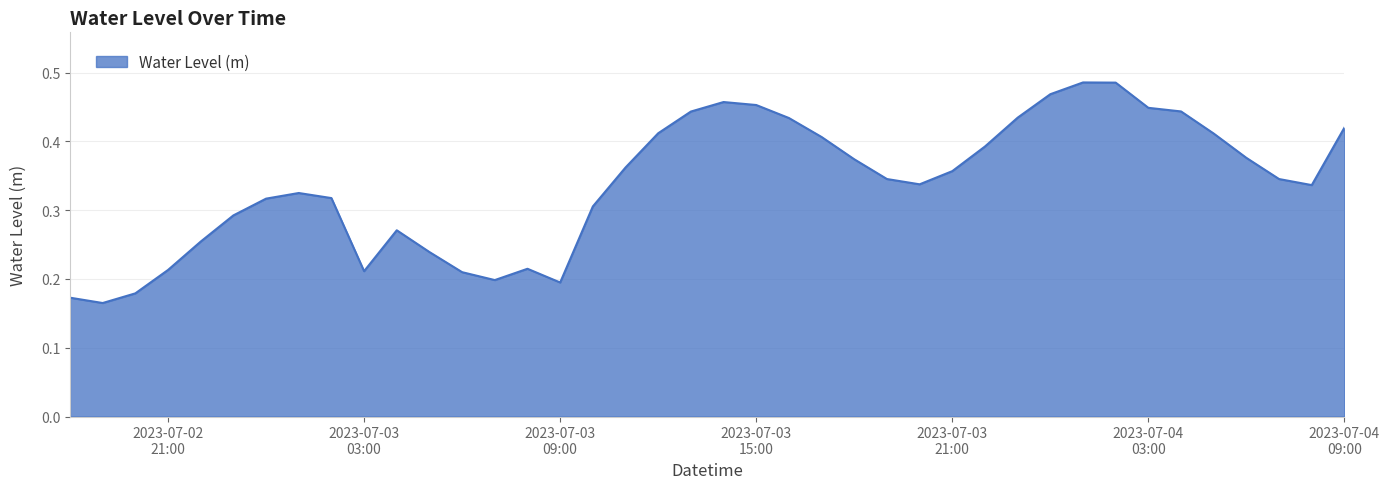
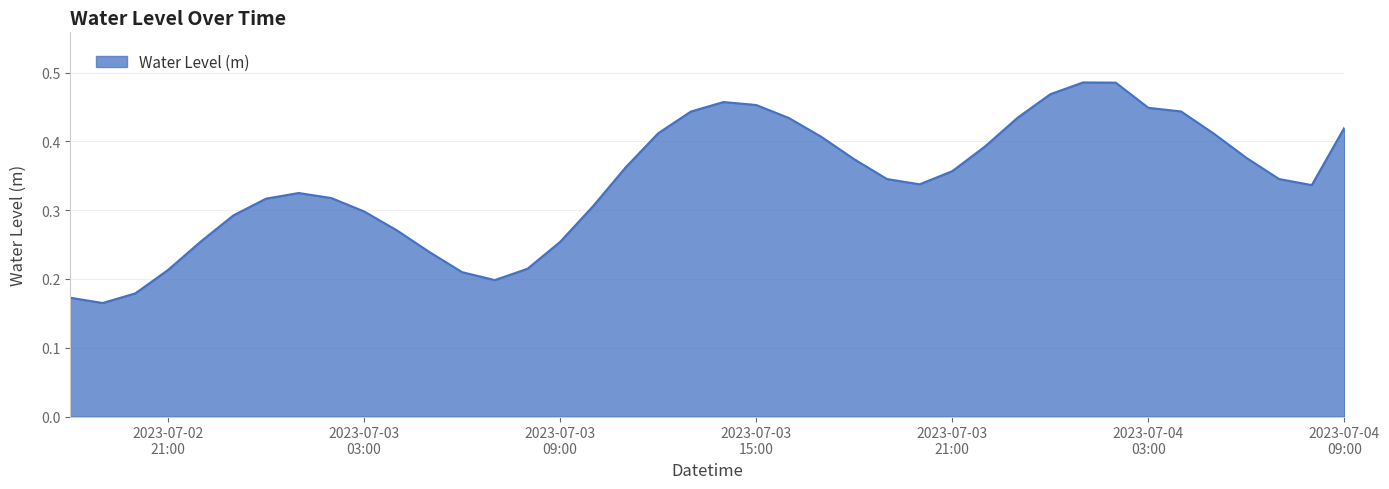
2023-07-03 03:00: 0.21 -> 0.30
2023-07-03 09:00: 0.19 -> 0.25
